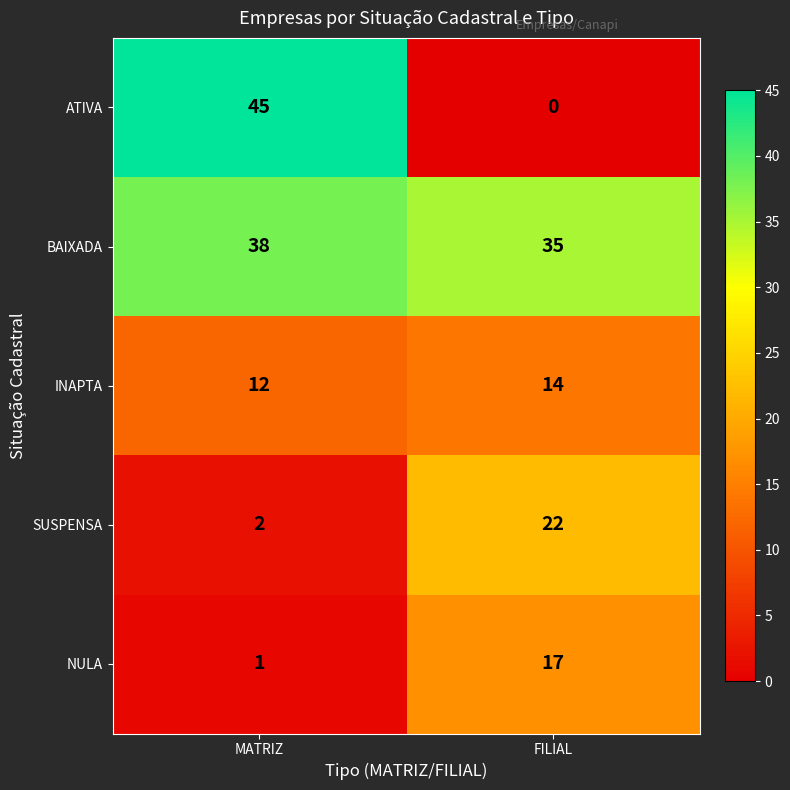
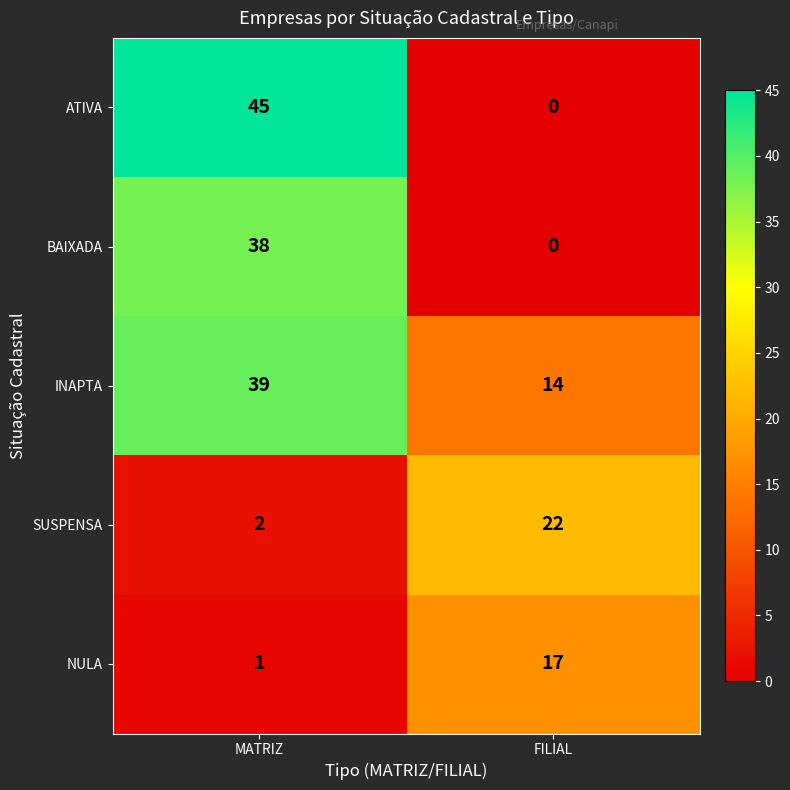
BAIXADA, FILIAL: 35 -> 0
INAPTA, MATRIZ: 12 -> 39
